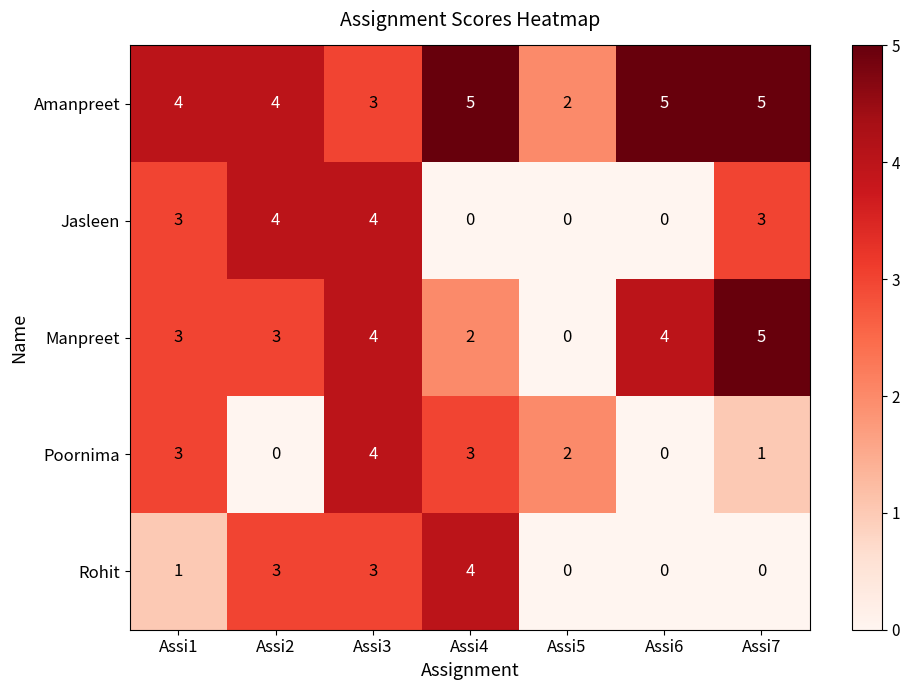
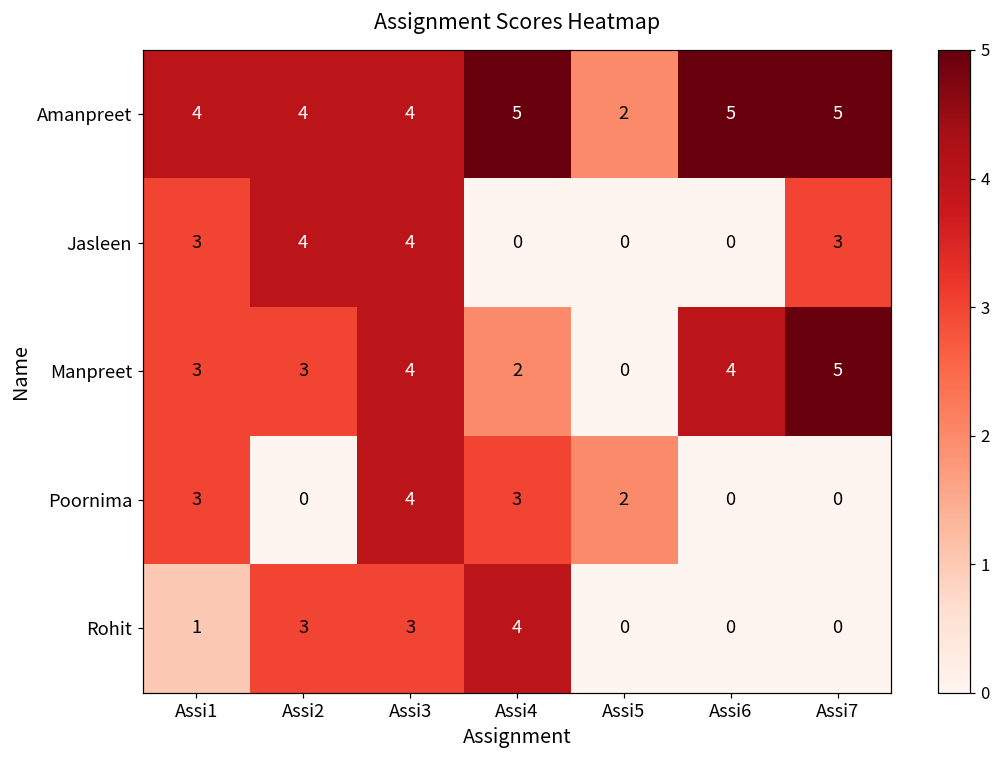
Amanpreet, Assi3: 3 -> 4
Poornima, Assi7: 1 -> 0
